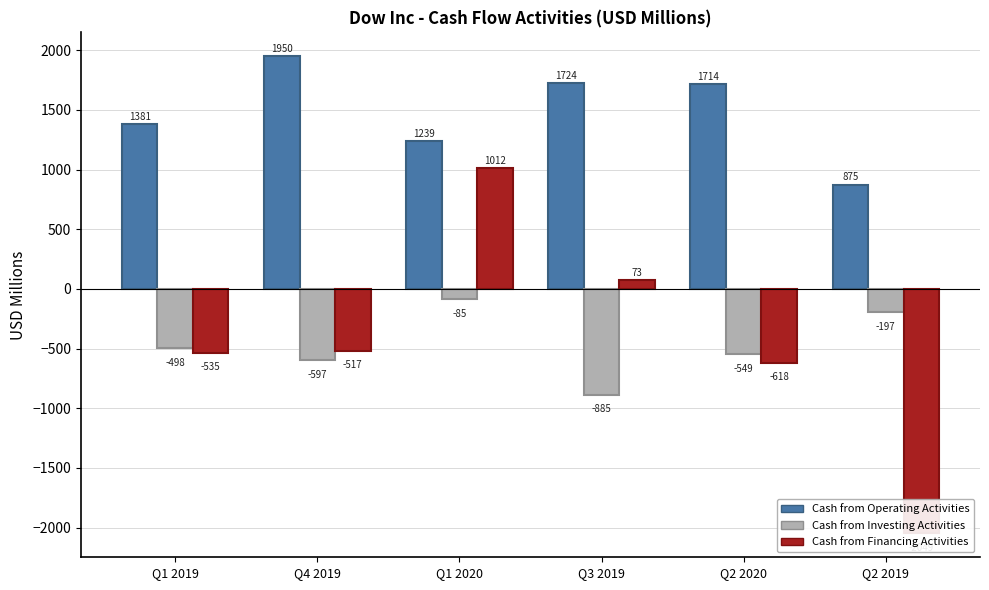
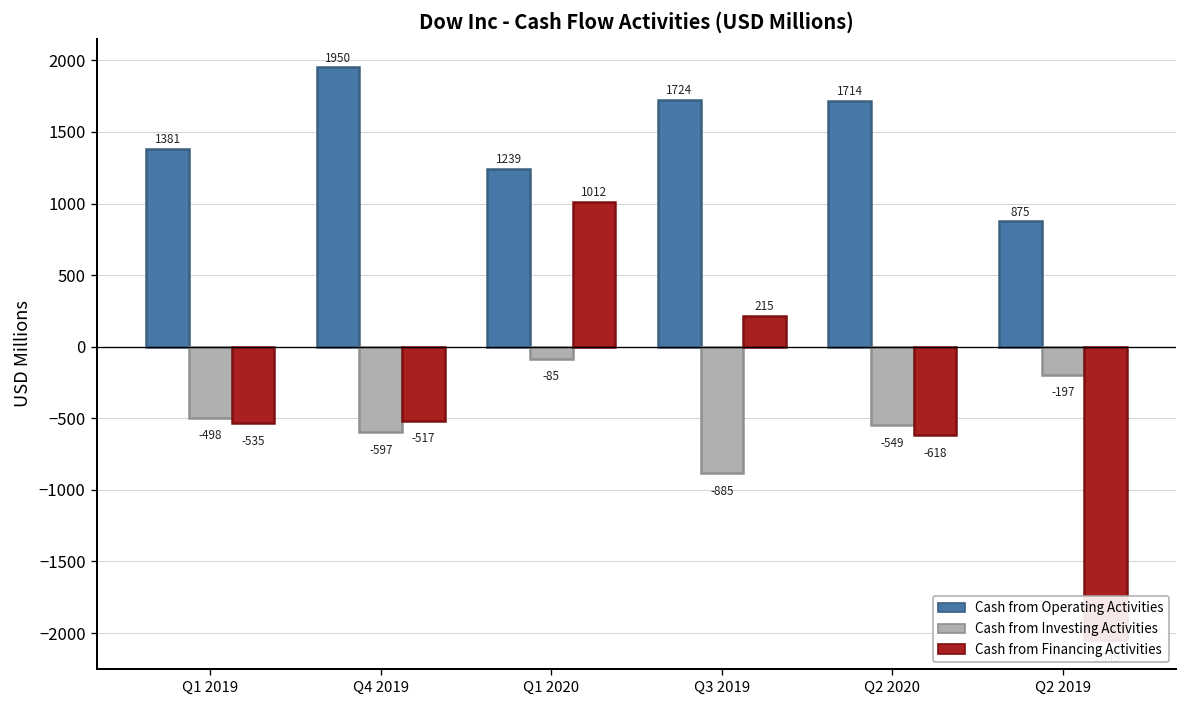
Cash from Financing Activities, Q3 2019: 73 -> 215
